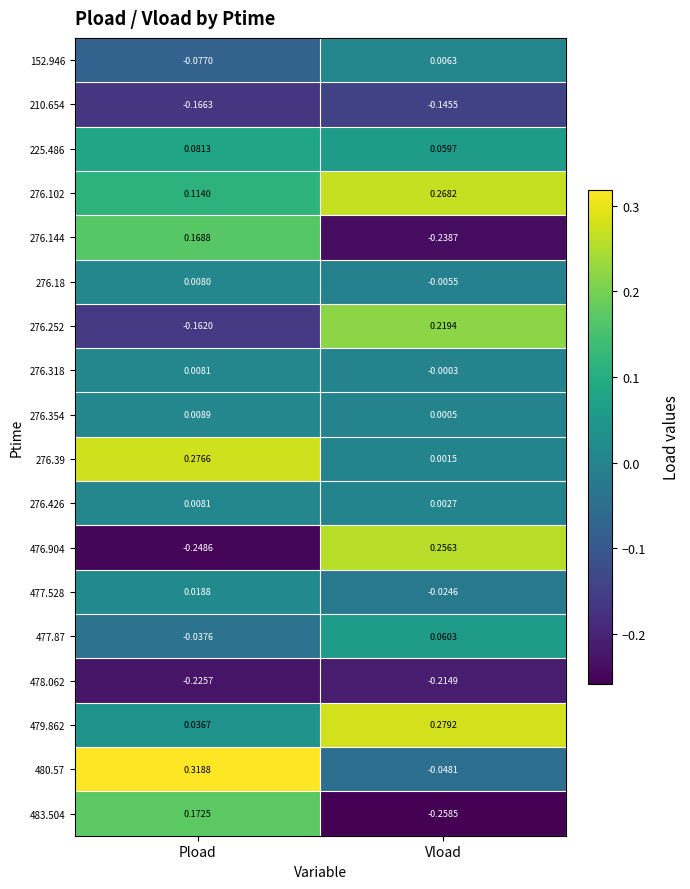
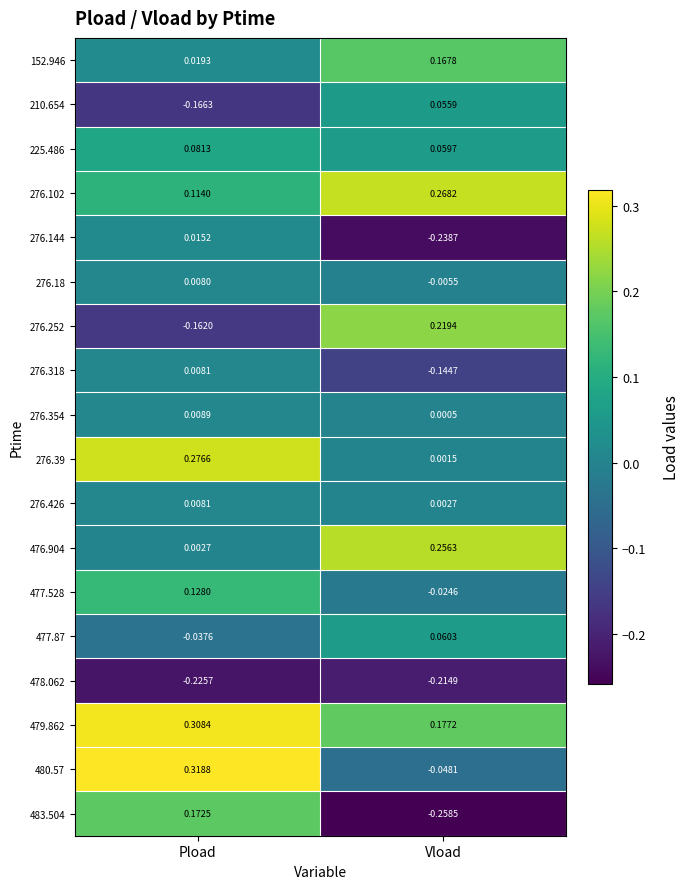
152.946, Pload: -0.0770 -> 0.0193
152.946, Vload: 0.0063 -> 0.1678
210.654, Vload: -0.1455 -> 0.0559
276.144, Pload: 0.1688 -> 0.0152
276.318, Vload: -0.0003 -> -0.1447
476.904, Pload: -0.2486 -> 0.0027
477.528, Pload: 0.0188 -> 0.1280
479.862, Pload: 0.0367 -> 0.3084
479.862, Vload: 0.2792 -> 0.1772
